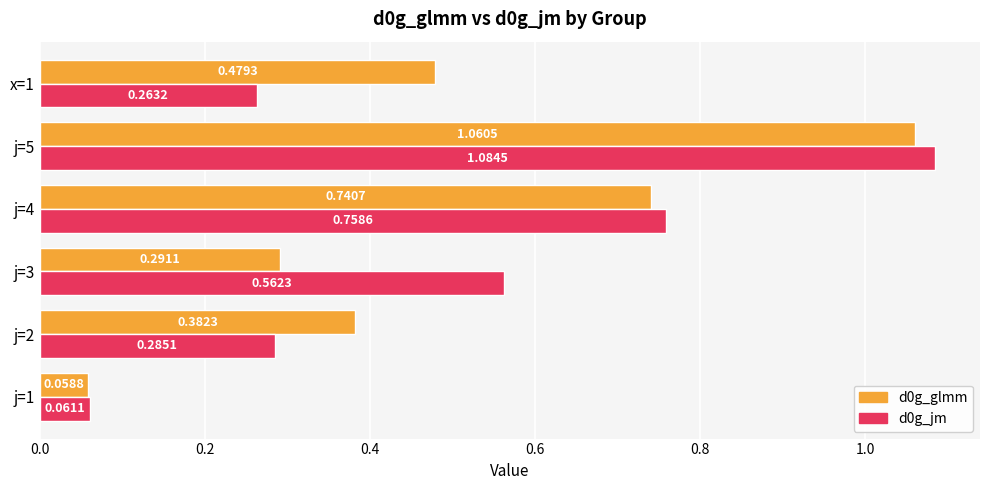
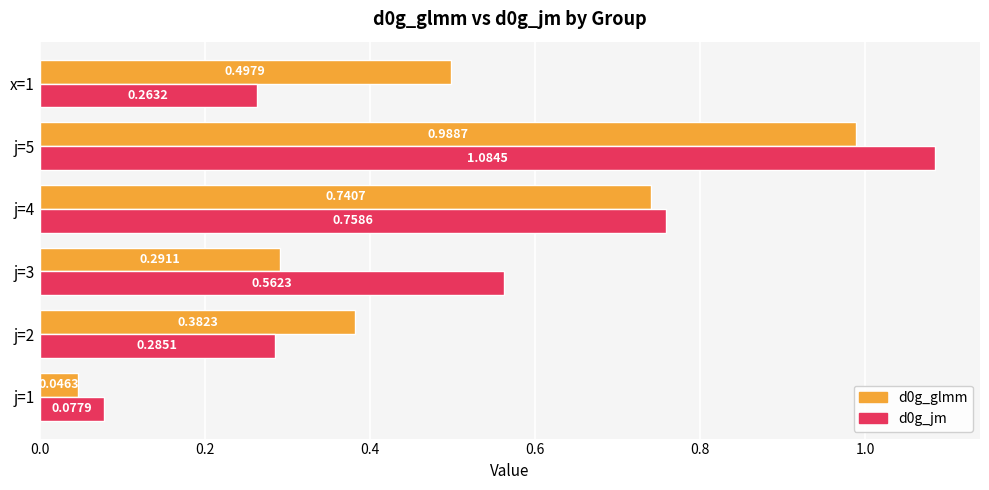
d0g_glmm, x=1: 0.4793 -> 0.4979
d0g_glmm, j=5: 1.0605 -> 0.9887
d0g_glmm, j=1: 0.0588 -> 0.0463
d0g_jm, j=1: 0.0611 -> 0.0779
